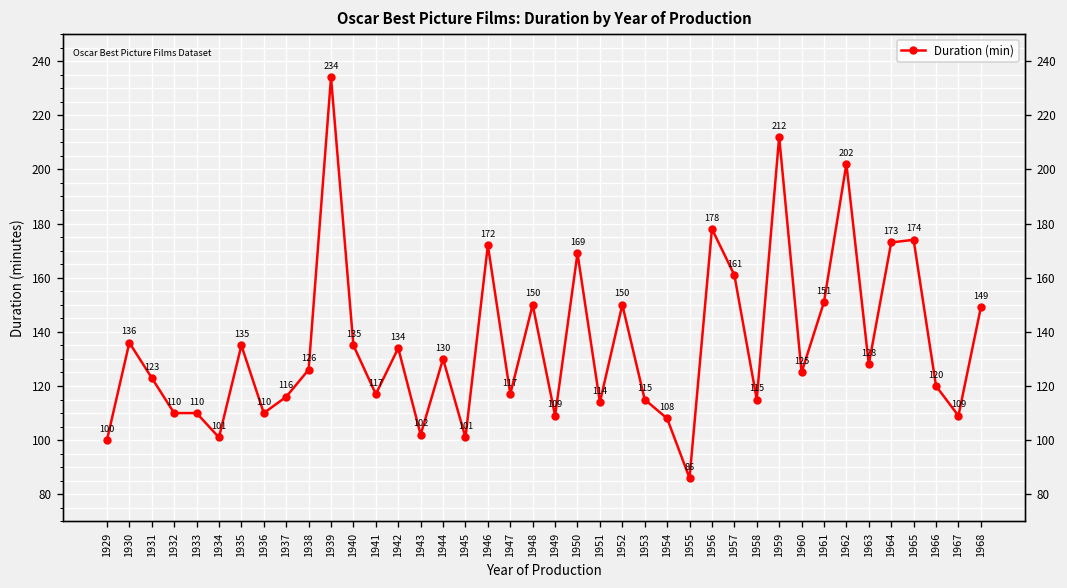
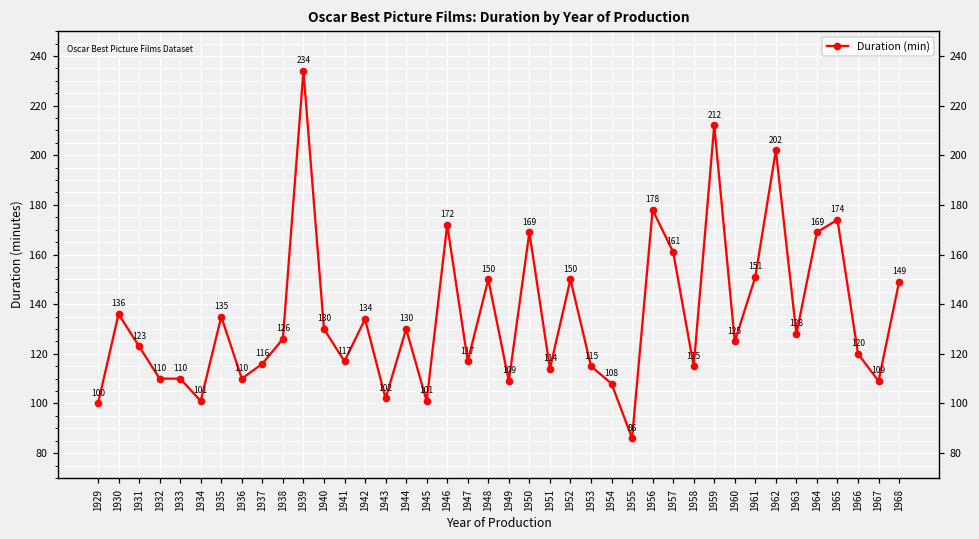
1940: 135 -> 130
1964: 173 -> 169
